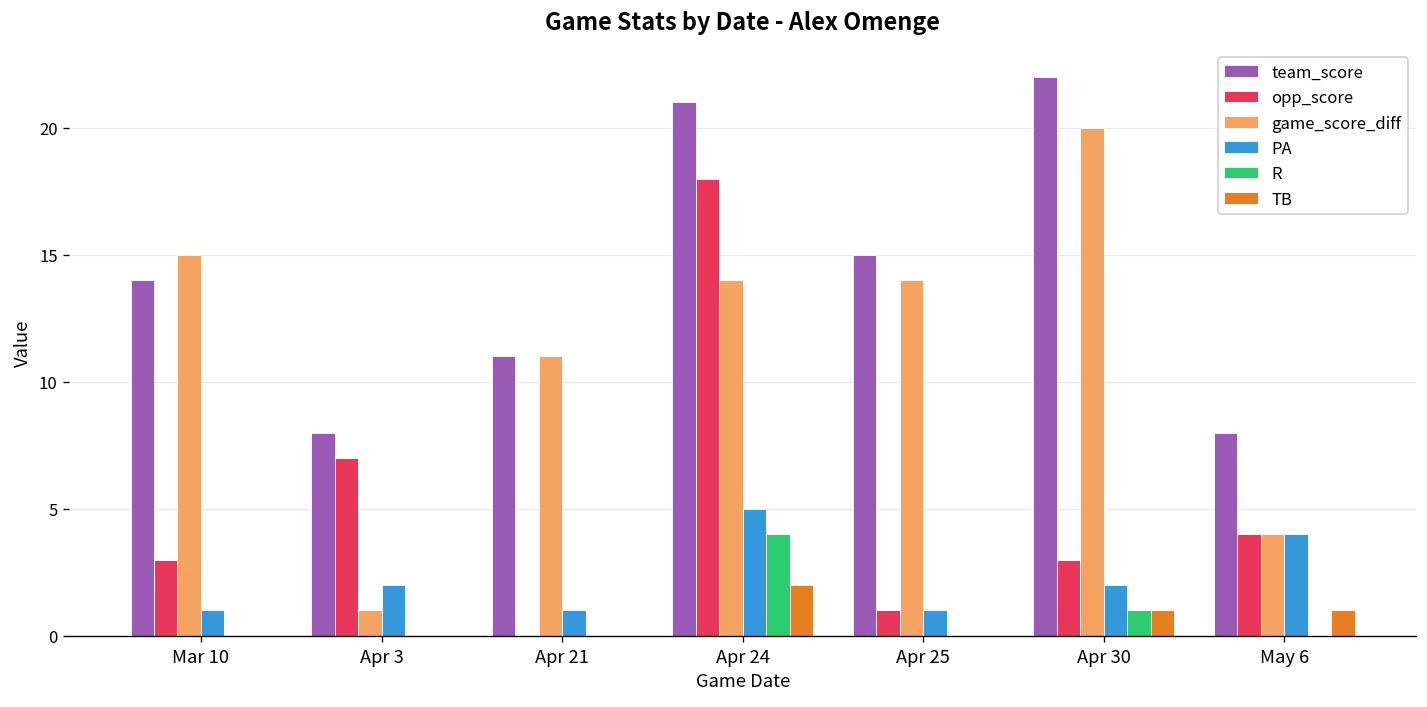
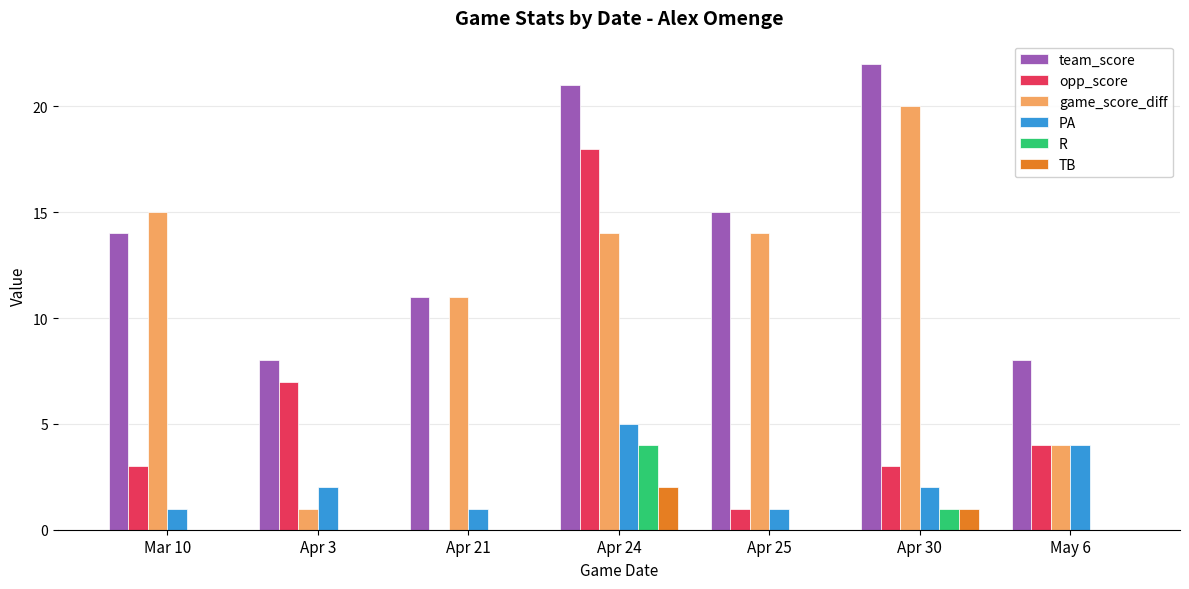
TB, May 6: 1 -> 0
